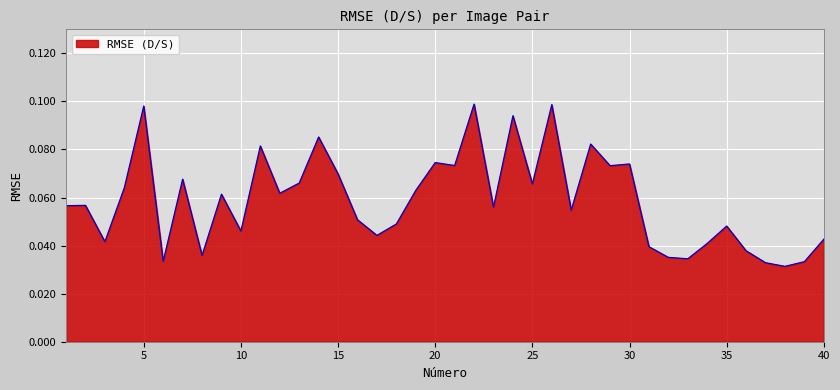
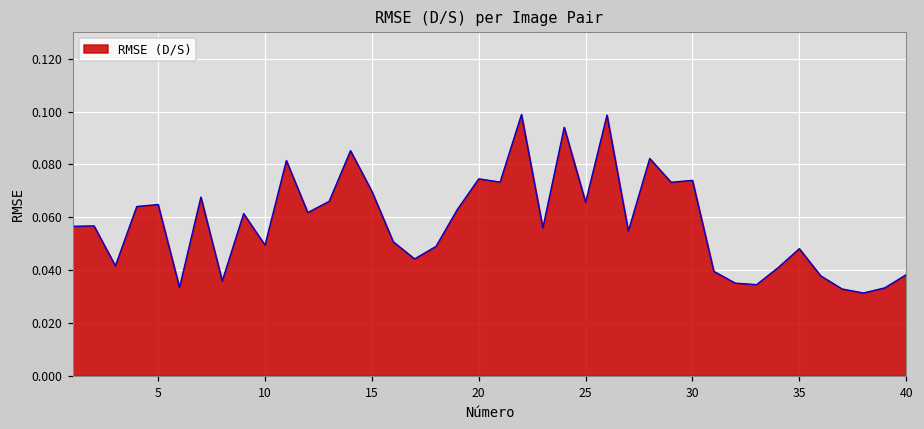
5: 0.098 -> 0.065
10: 0.046 -> 0.049
40: 0.043 -> 0.038
